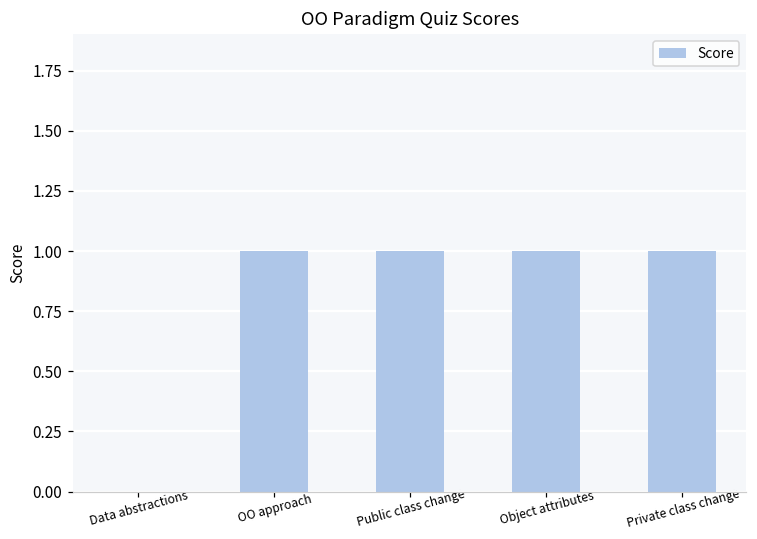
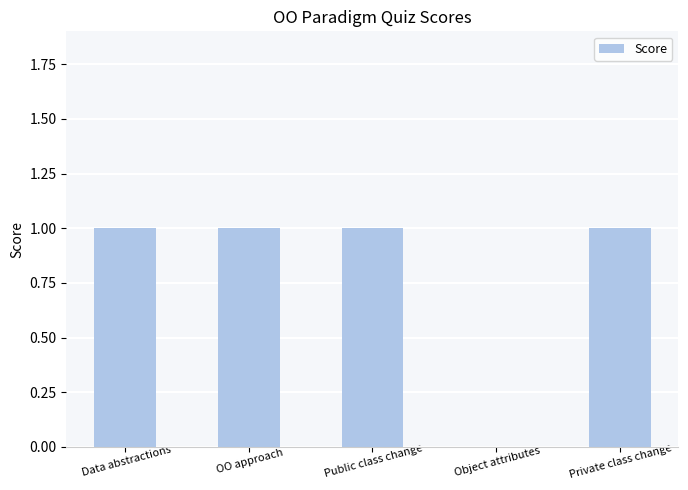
Data abstractions: 0 -> 1
Object attributes: 1 -> 0
